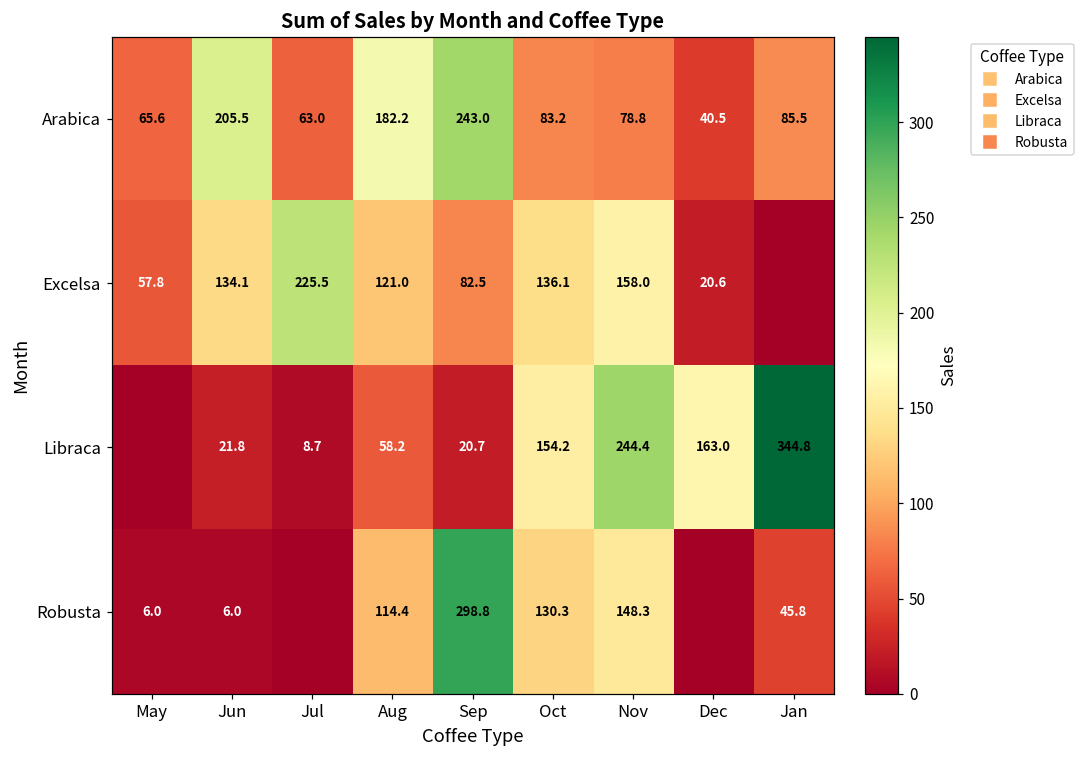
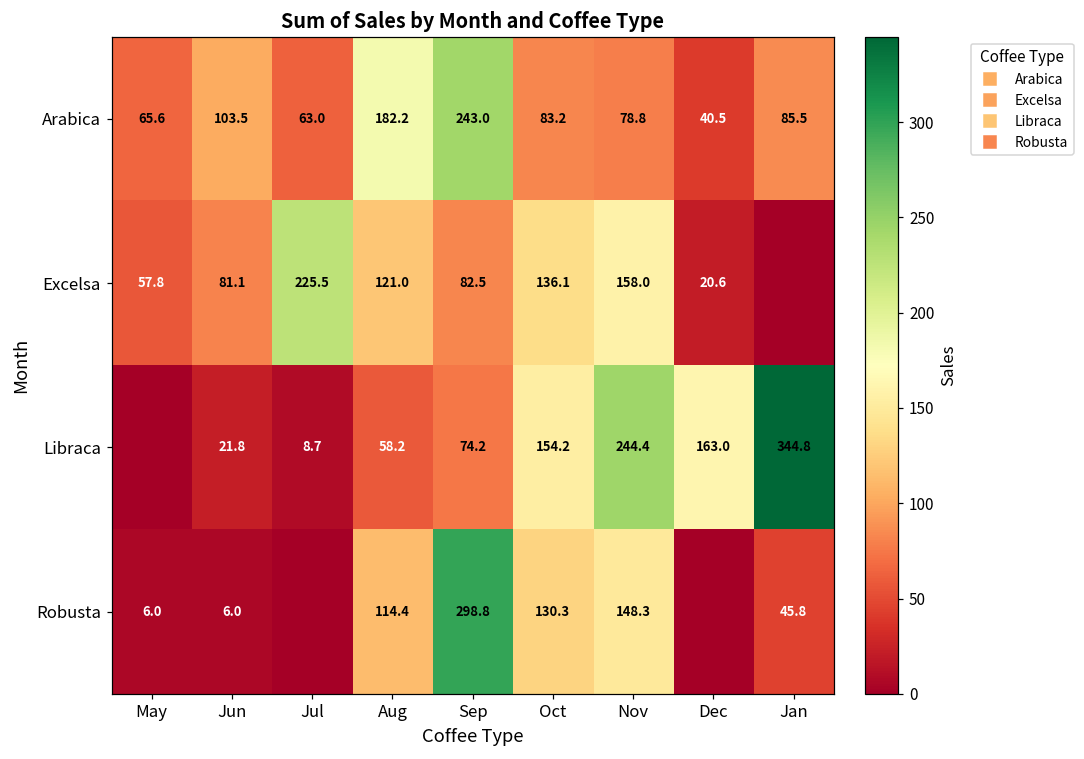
Arabica, Jun: 205.5 -> 103.5
Excelsa, Jun: 134.1 -> 81.1
Libraca, Sep: 20.7 -> 74.2
